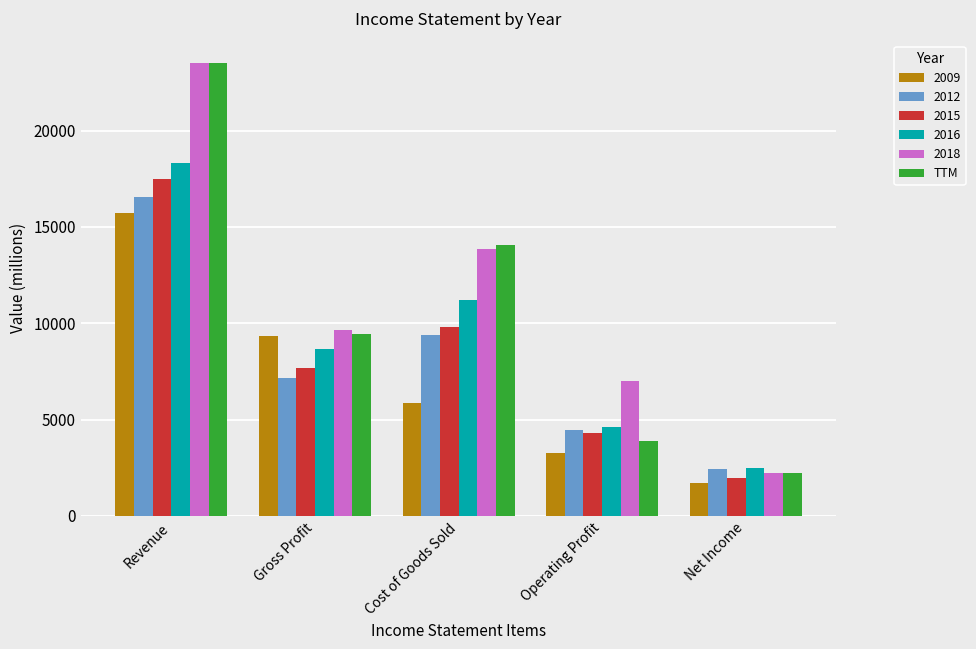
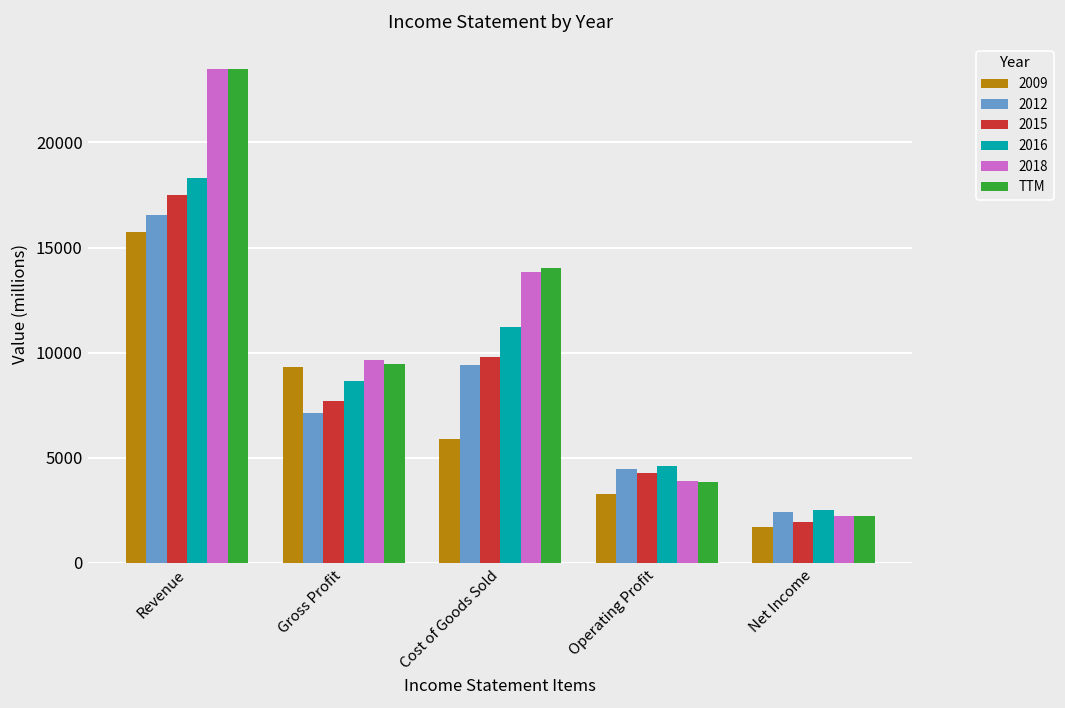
2018, Operating Profit: 7000 -> 3900
